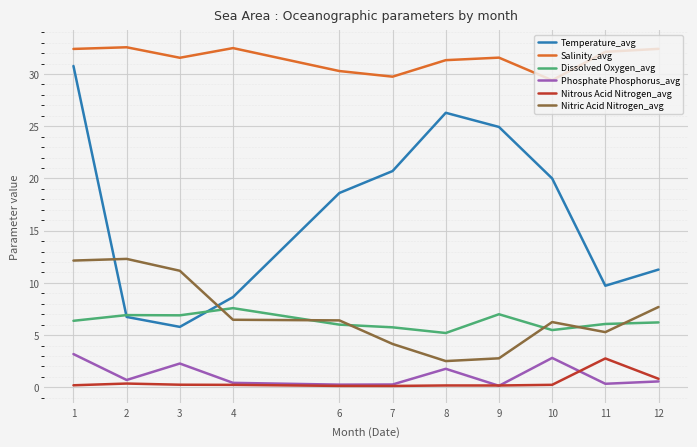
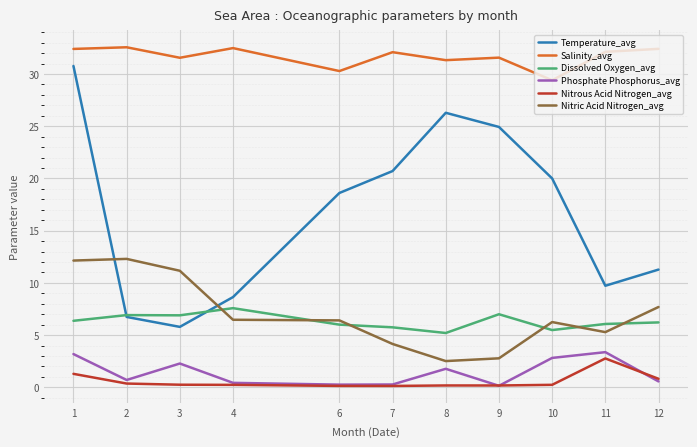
Nitrous Acid Nitrogen_avg, 1: 0.2 -> 1.3
Salinity_avg, 7: 29.7 -> 32.1
Phosphate Phosphorus_avg, 11: 0.3 -> 3.4
